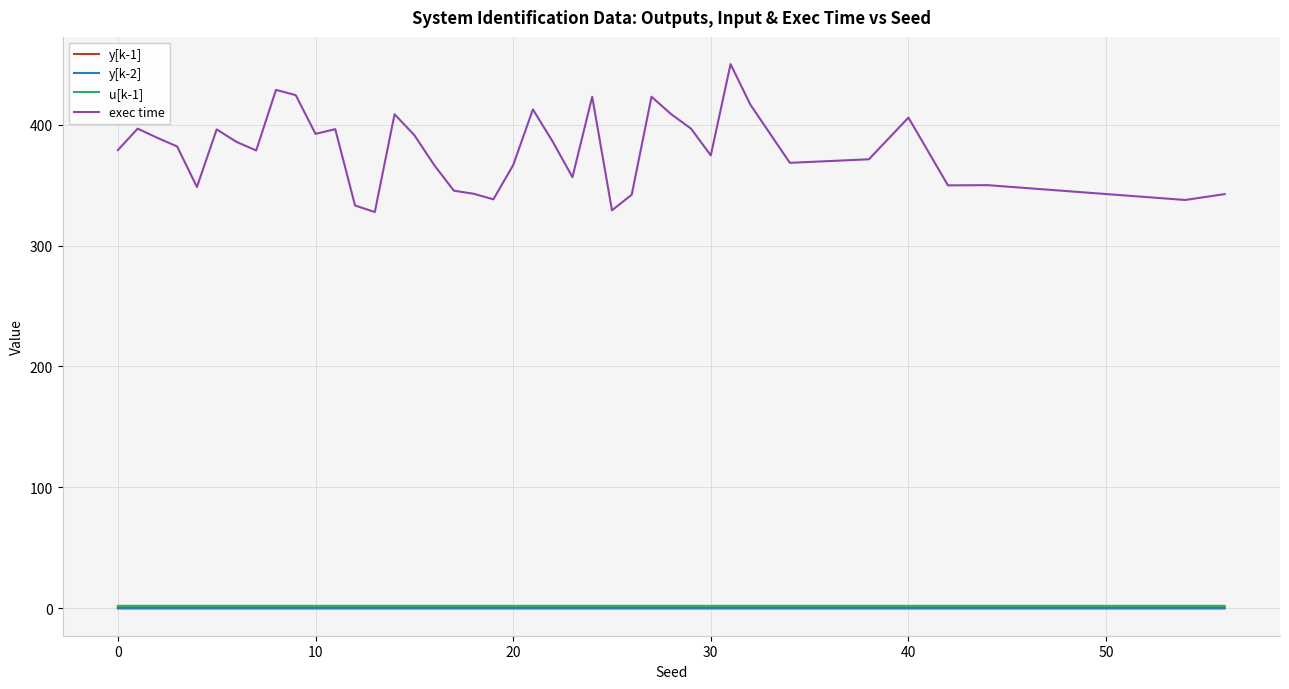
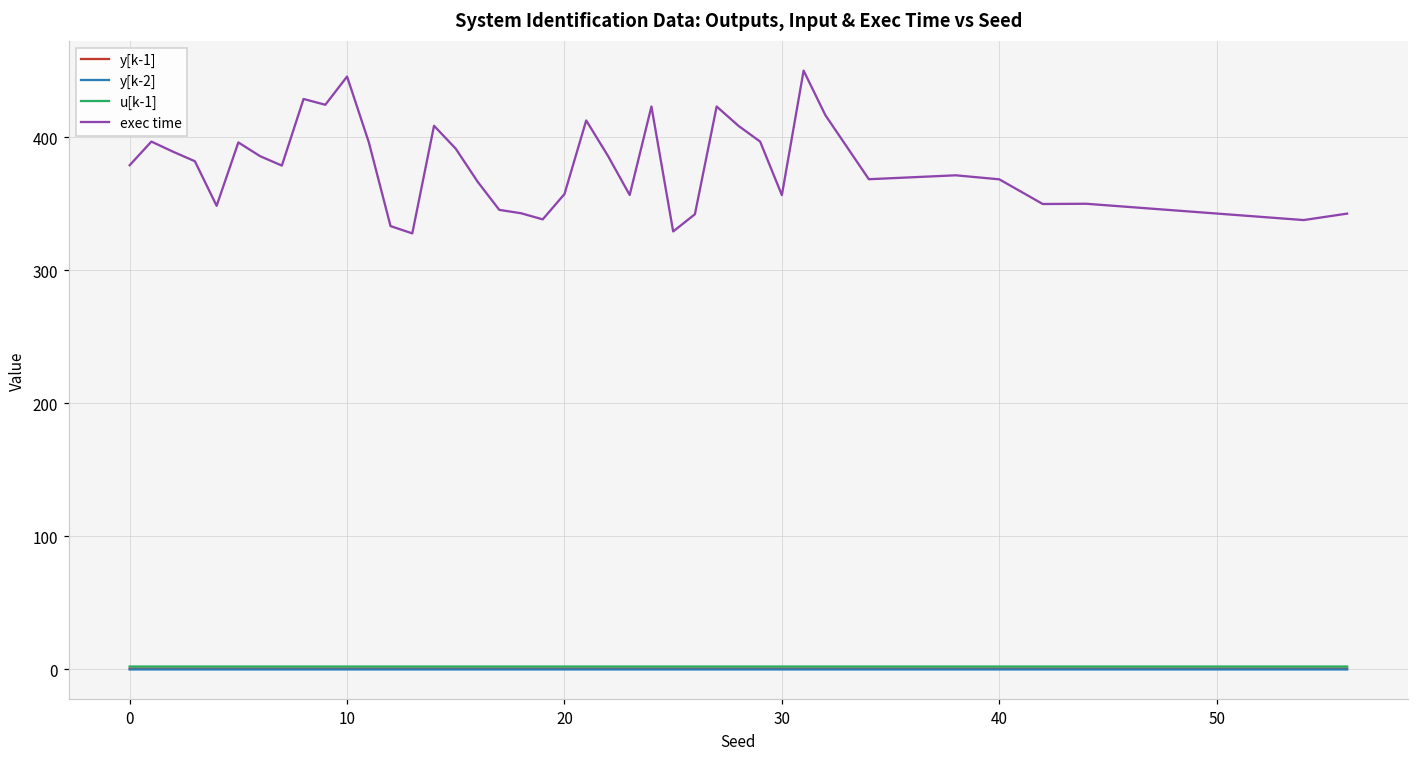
exec time, 10: 392 -> 446
exec time, 20: 367 -> 357
exec time, 30: 375 -> 356
exec time, 40: 406 -> 368
